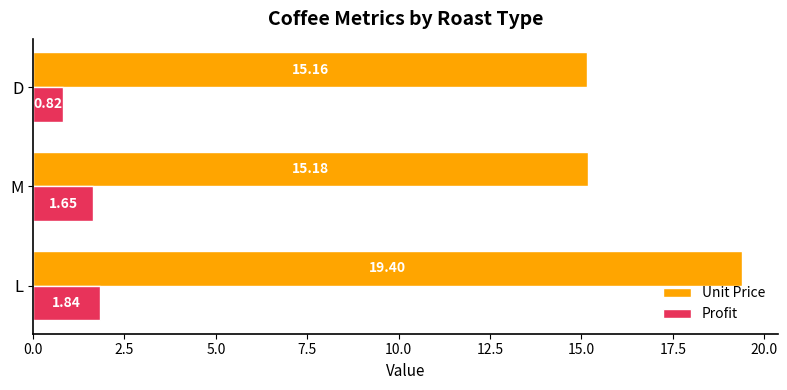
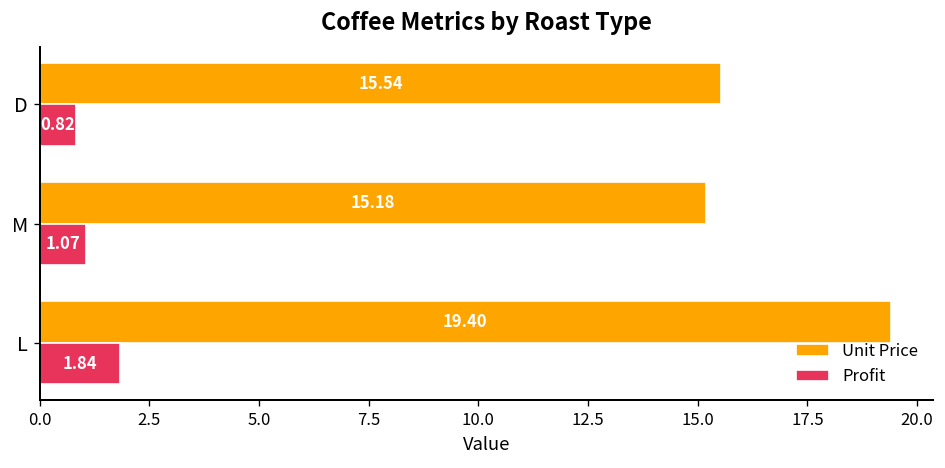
Unit Price, D: 15.16 -> 15.54
Profit, M: 1.65 -> 1.07
